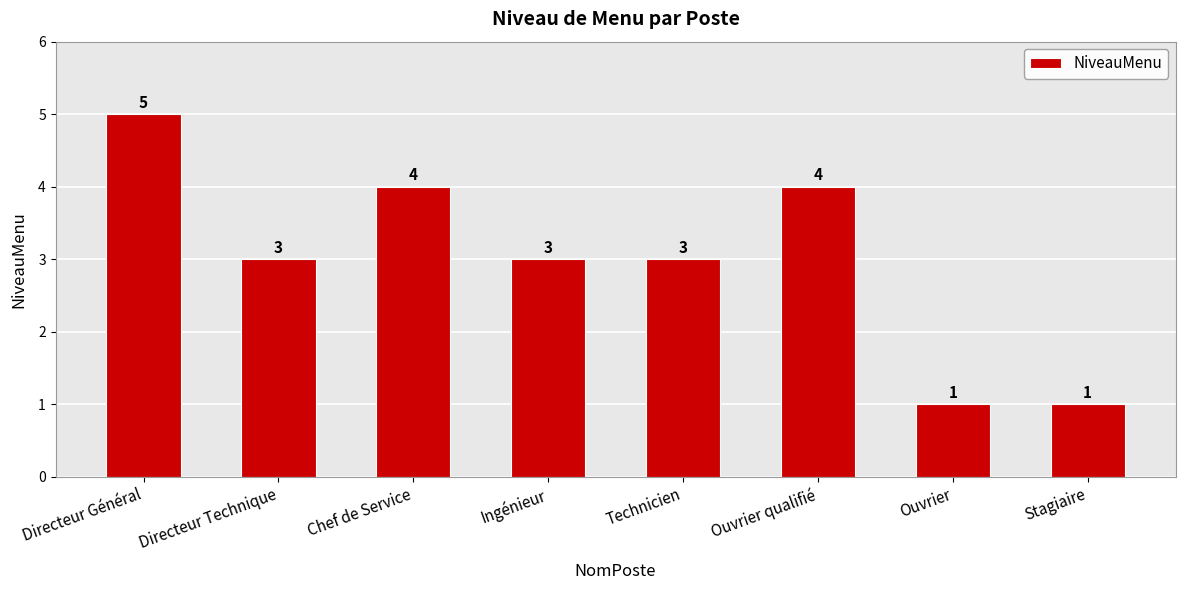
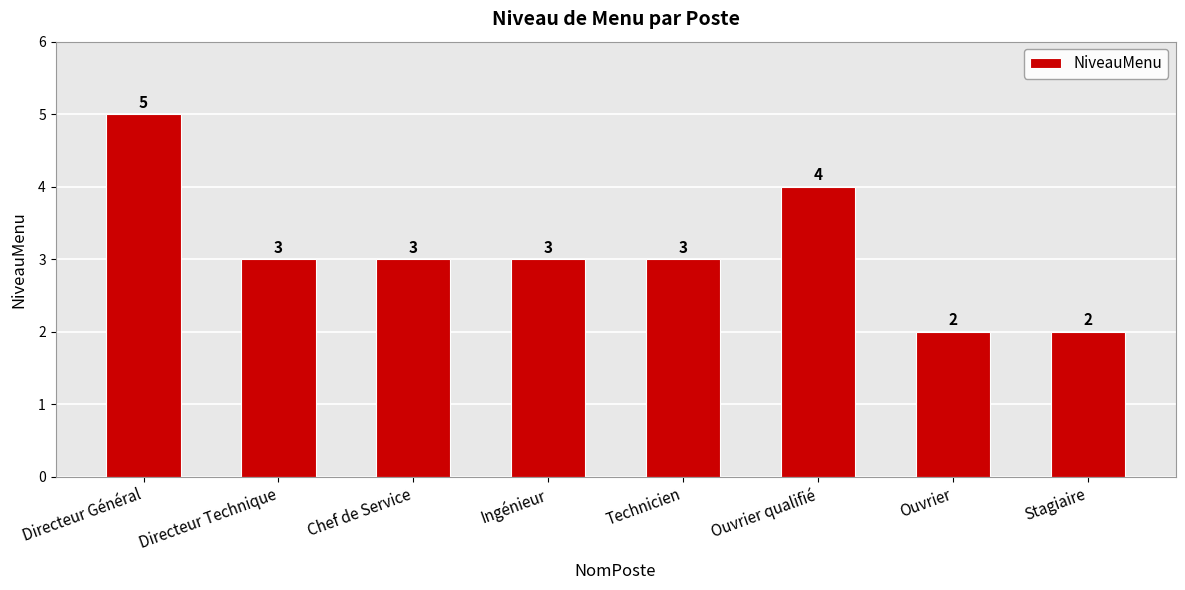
Chef de Service: 4 -> 3
Ouvrier: 1 -> 2
Stagiaire: 1 -> 2
